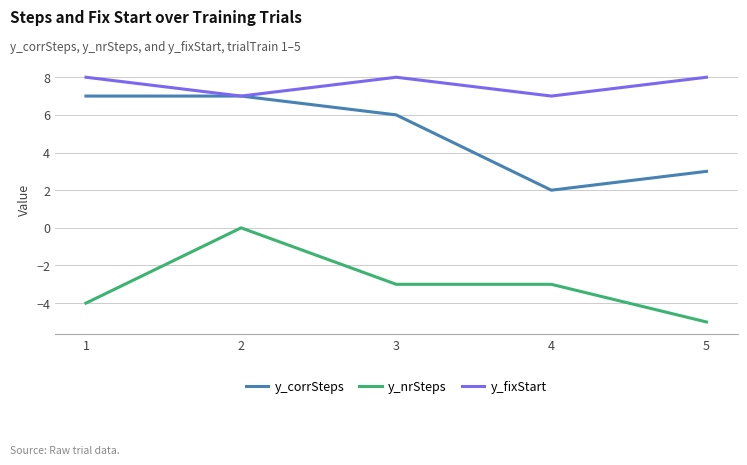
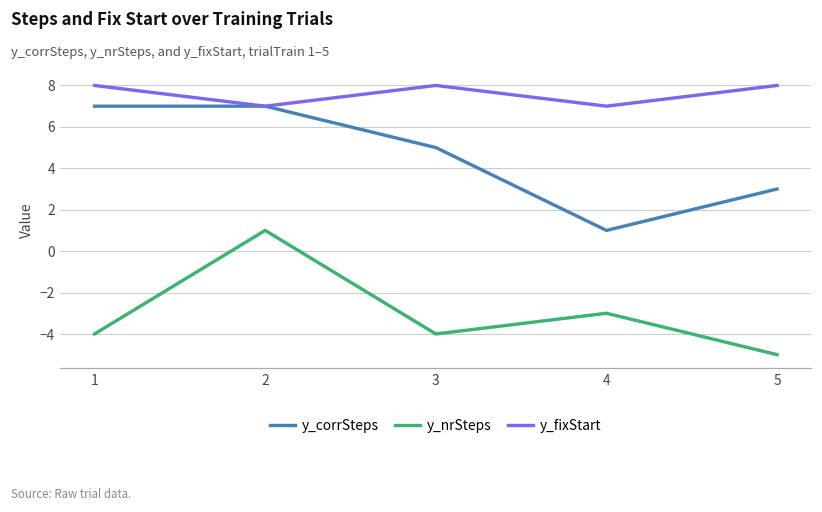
y_nrSteps, 2: 0 -> 1
y_corrSteps, 3: 6 -> 5
y_nrSteps, 3: -3 -> -4
y_corrSteps, 4: 2 -> 1
